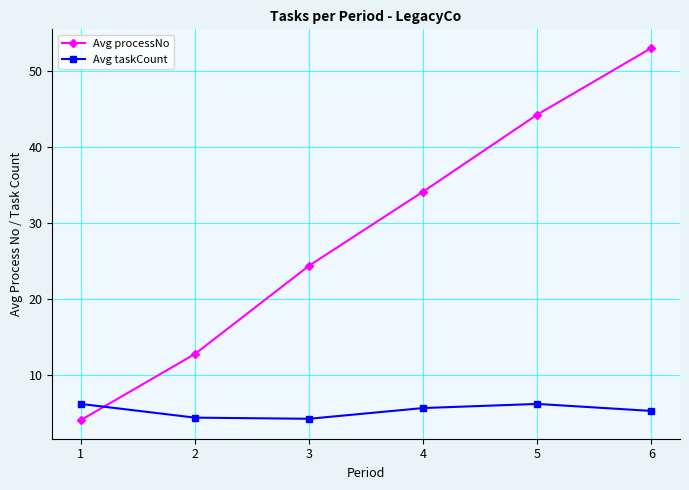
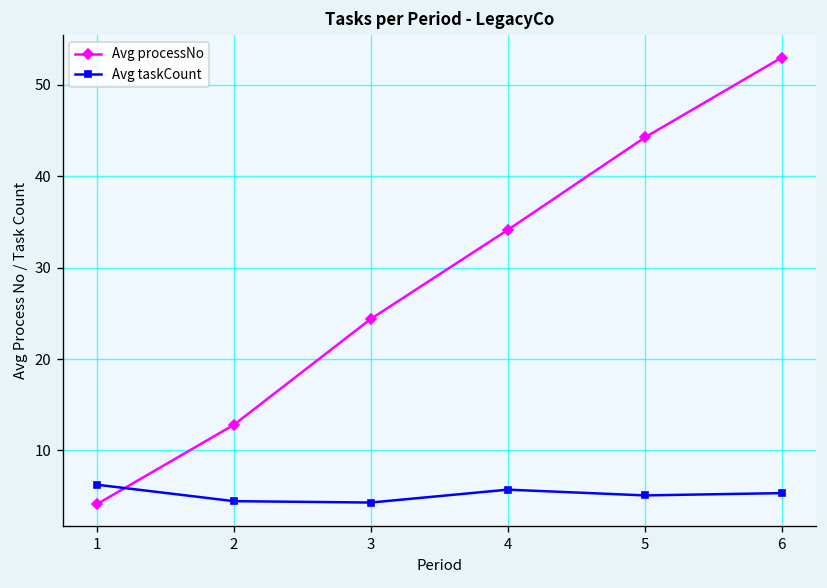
Avg taskCount, 5: 6 -> 5
